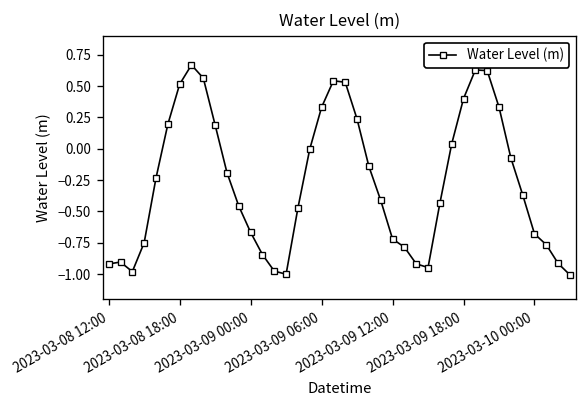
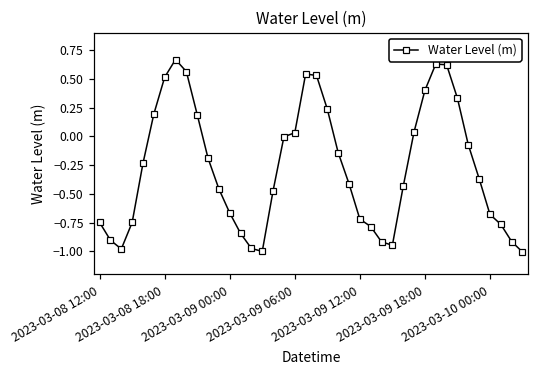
2023-03-08 12:00: -0.92 -> -0.75
2023-03-09 06:00: 0.33 -> 0.03
